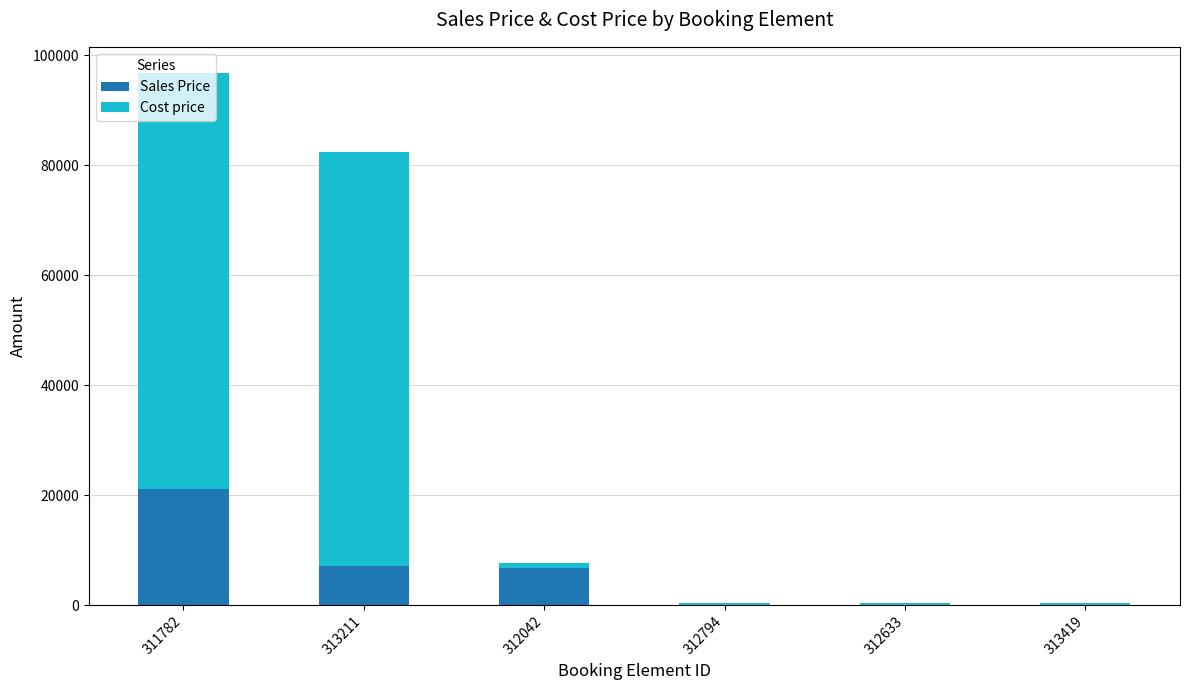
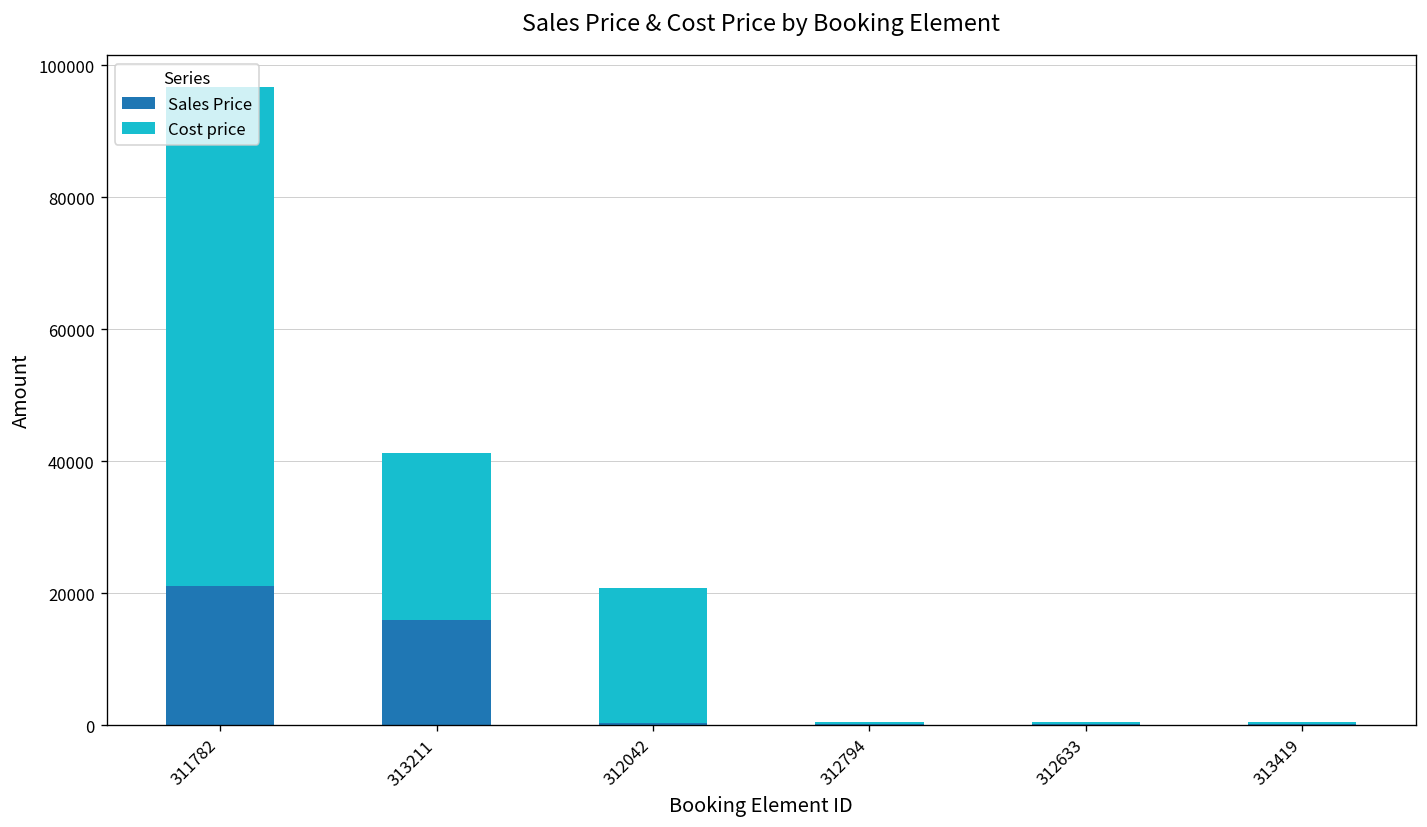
Sales Price, 313211: 7000 -> 16000
Cost price, 313211: 75000 -> 25000
Sales Price, 312042: 7000 -> 0
Cost price, 312042: 1000 -> 20000
